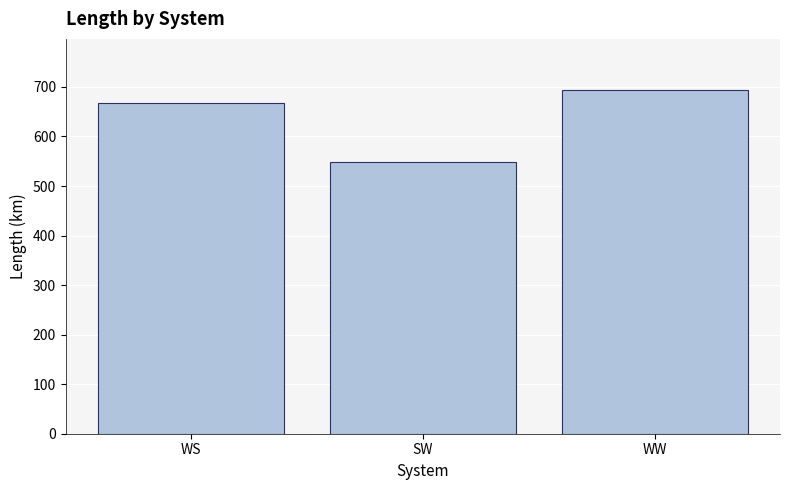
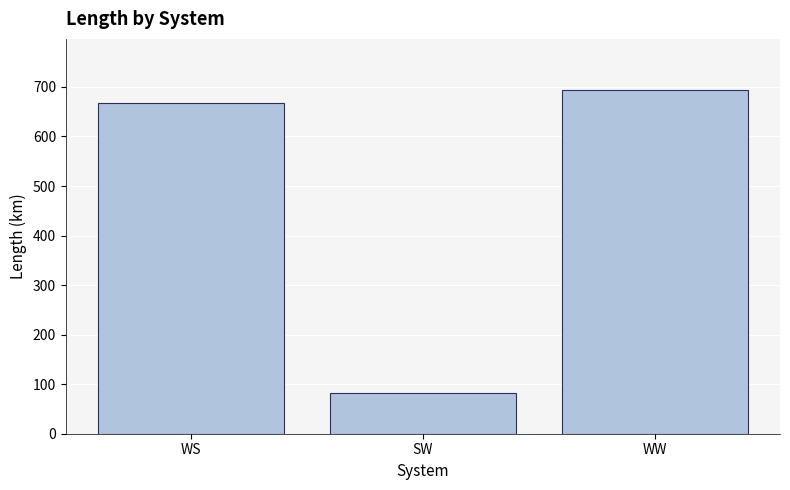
SW: 550 -> 80
